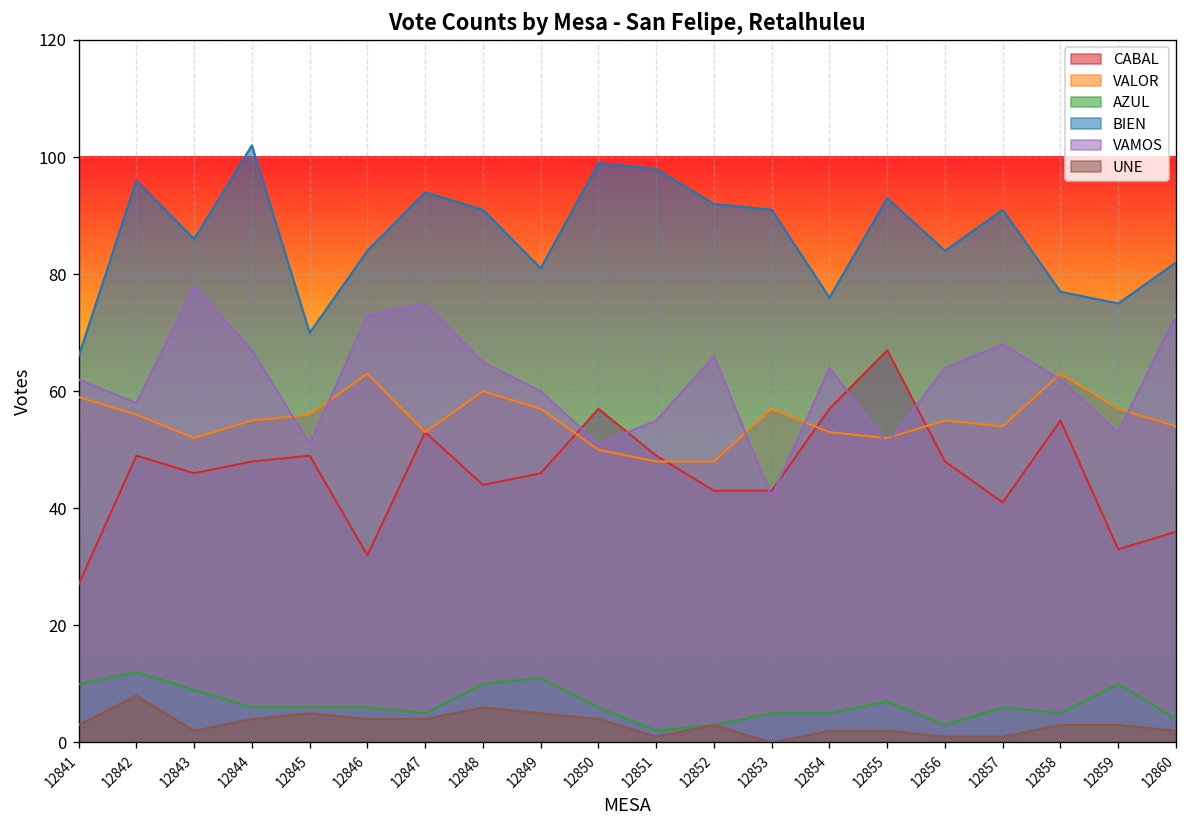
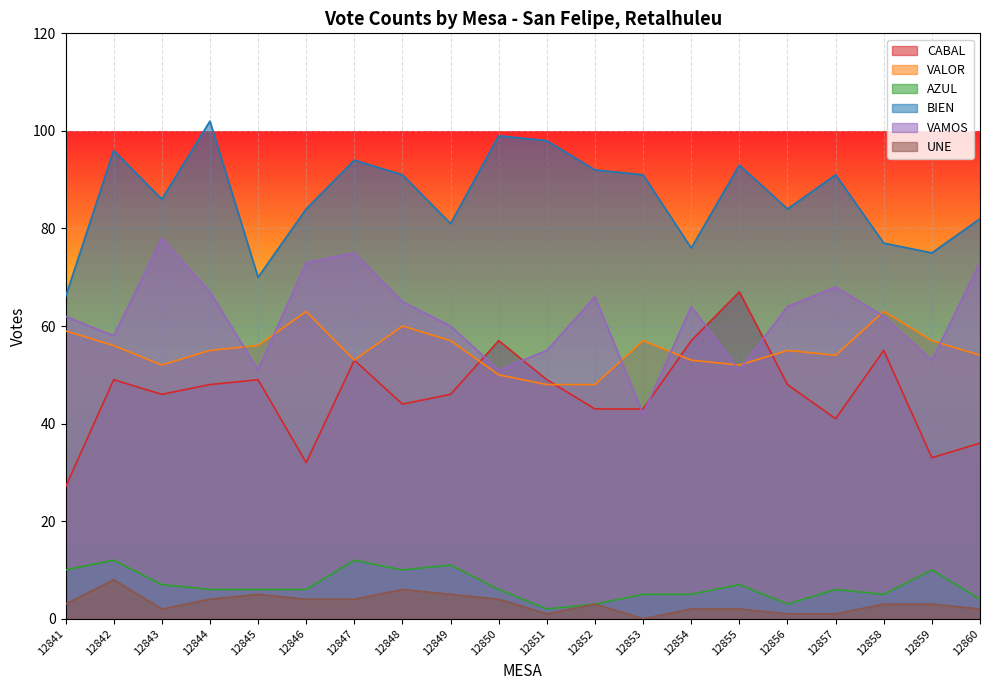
AZUL, 12843: 9 -> 7
AZUL, 12847: 5 -> 12
